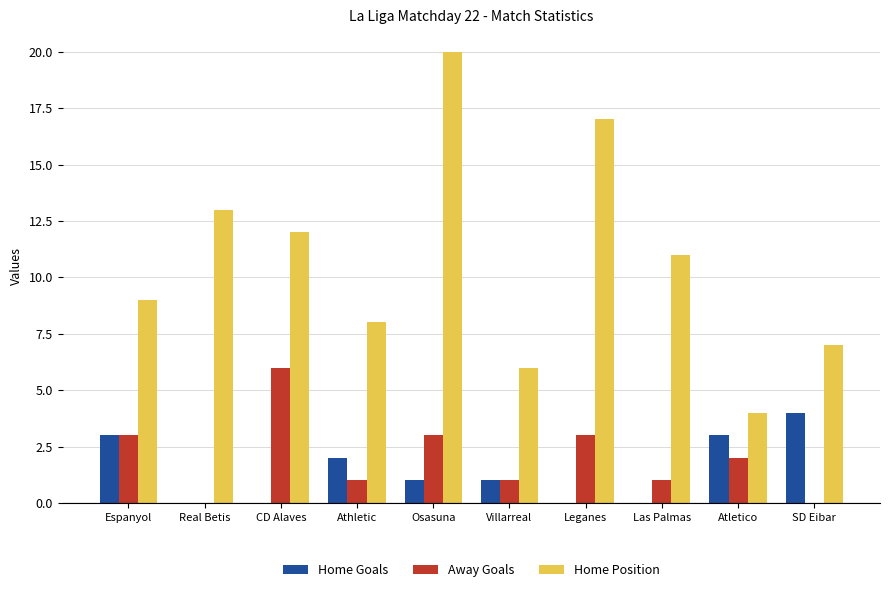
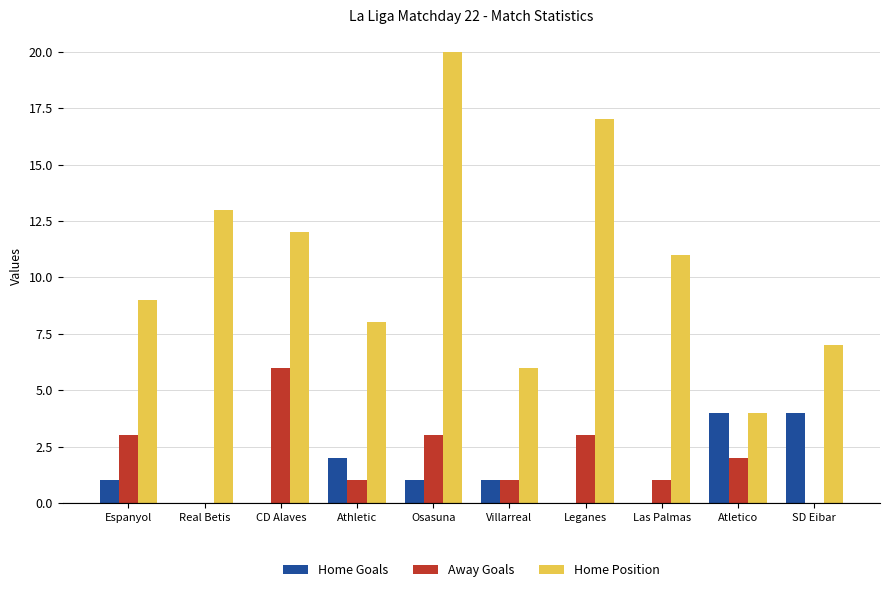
Home Goals, Espanyol: 3 -> 1
Home Goals, Atletico: 3 -> 4
